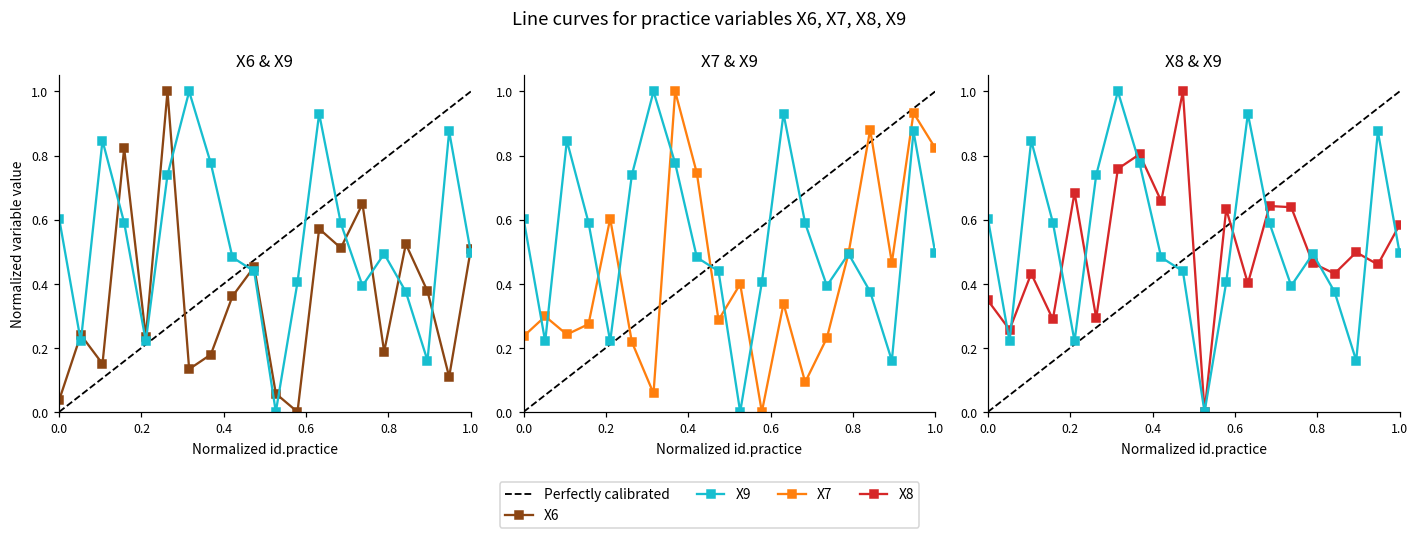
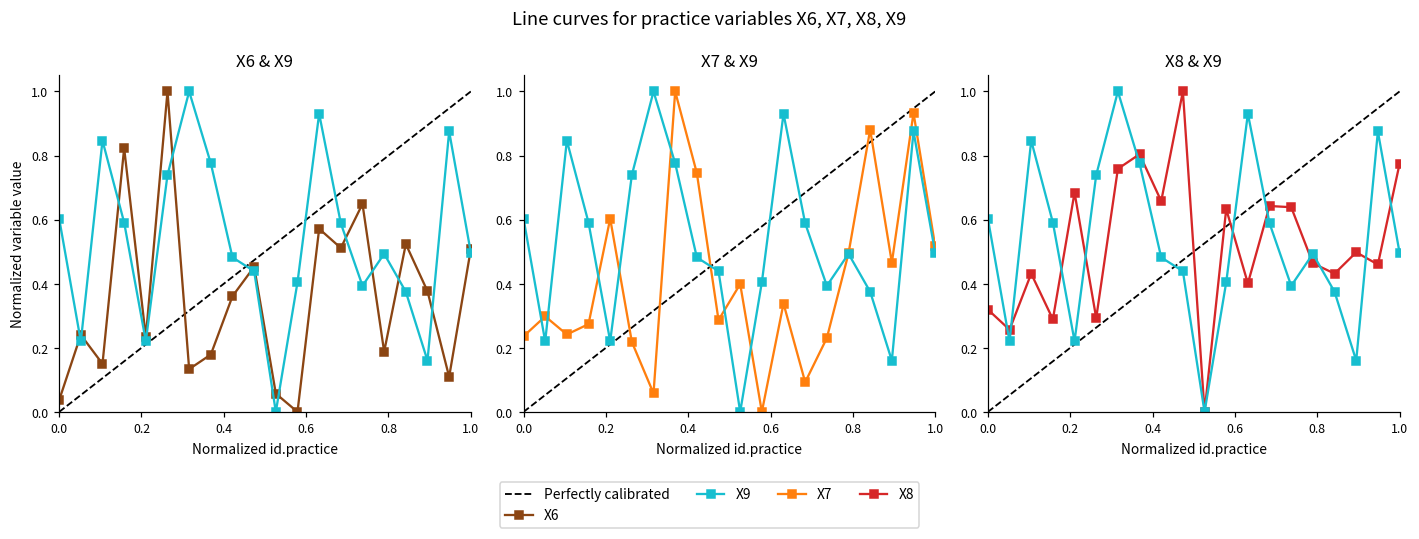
X7 & X9, X7, 1.0: 0.82 -> 0.52
X8 & X9, X8, 0.0: 0.35 -> 0.32
X8 & X9, X8, 1.0: 0.58 -> 0.77
